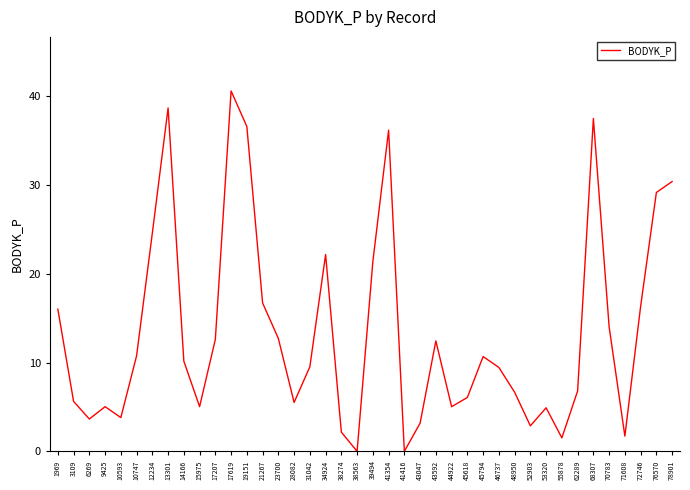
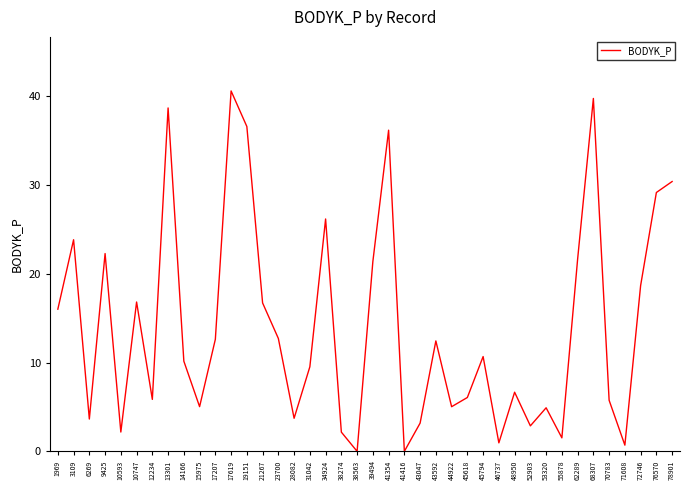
3109: 6 -> 24
9425: 5 -> 22
10593: 4 -> 2
10747: 11 -> 17
12234: 25 -> 6
28082: 6 -> 4
34924: 22 -> 26
46737: 9 -> 1
62289: 7 -> 22
68307: 38 -> 40
70783: 14 -> 6
71608: 2 -> 1
72746: 16 -> 19
